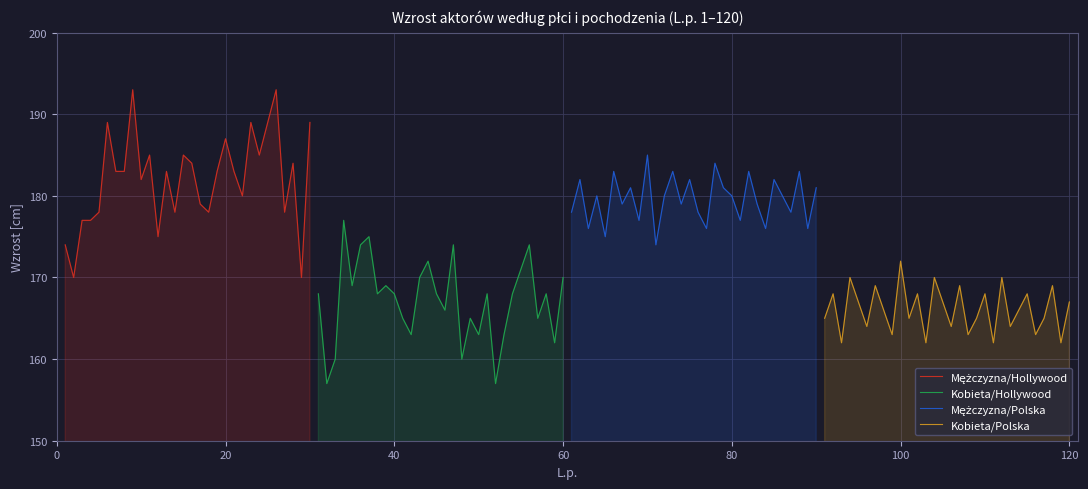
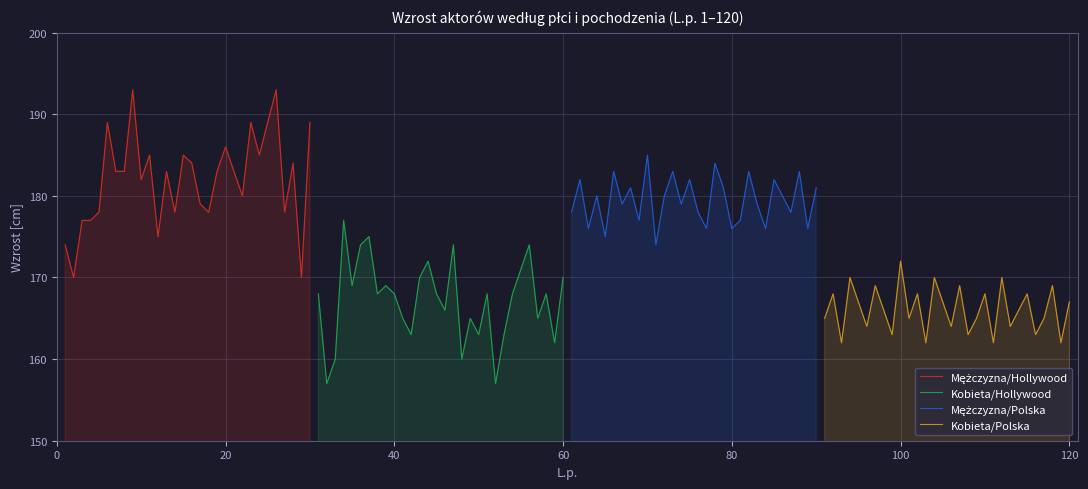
Mężczyzna/Hollywood, 20: 187 -> 186
Mężczyzna/Polska, 80: 180 -> 176
